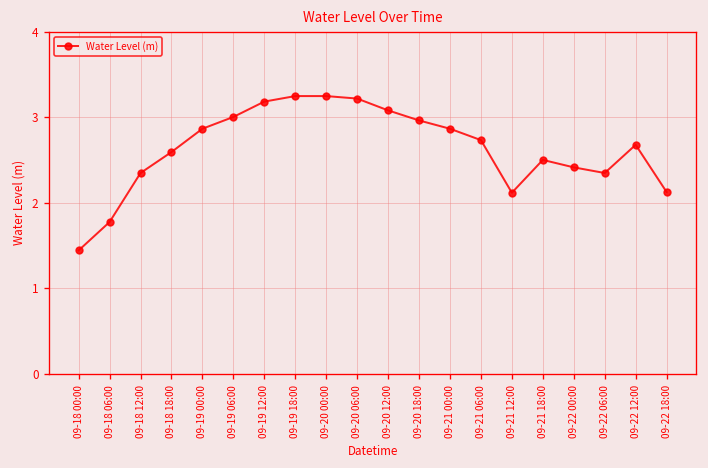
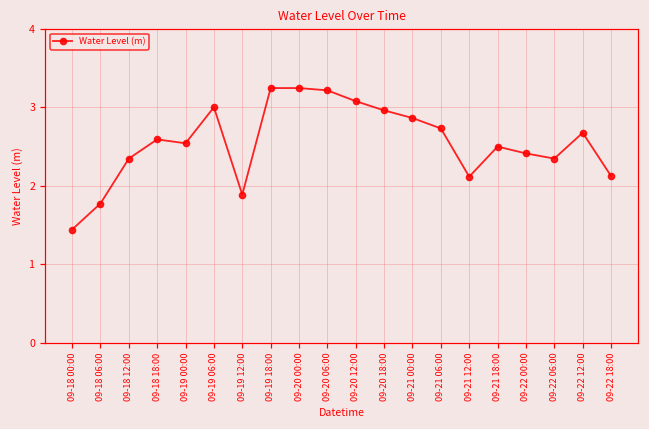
09-19 00:00: 2.9 -> 2.5
09-19 12:00: 3.2 -> 1.9
